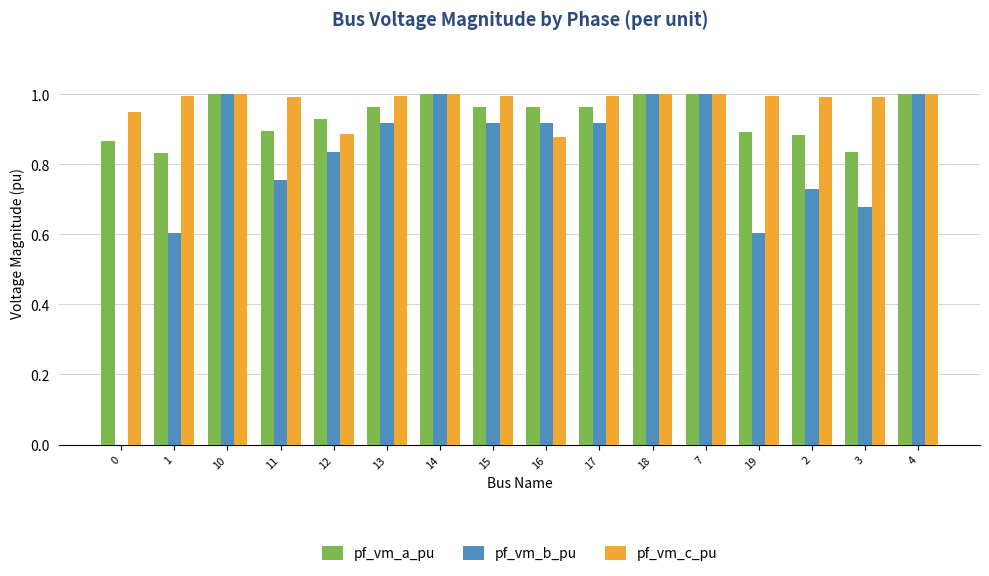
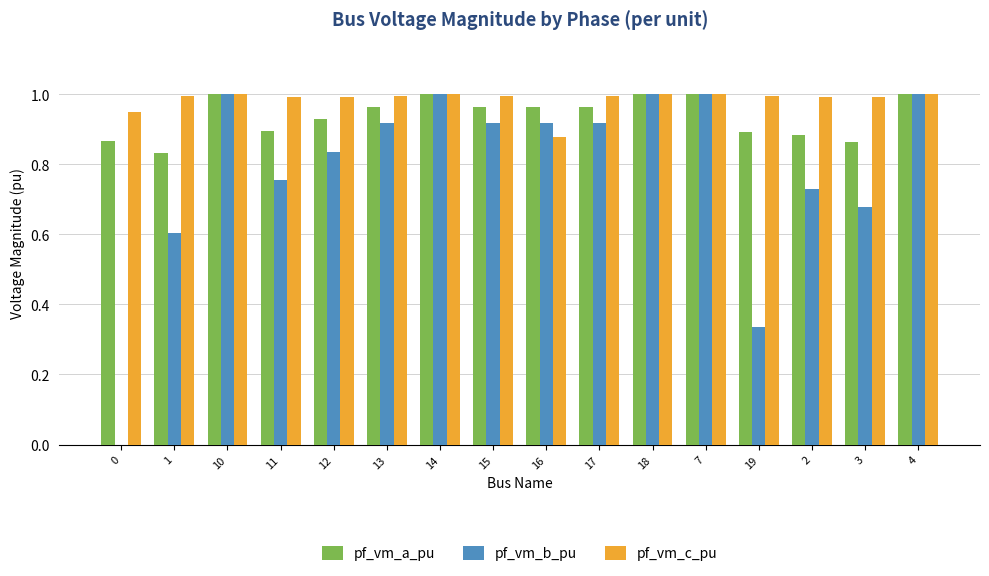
pf_vm_c_pu, 12: 0.89 -> 0.99
pf_vm_b_pu, 19: 0.60 -> 0.34
pf_vm_a_pu, 3: 0.83 -> 0.86
